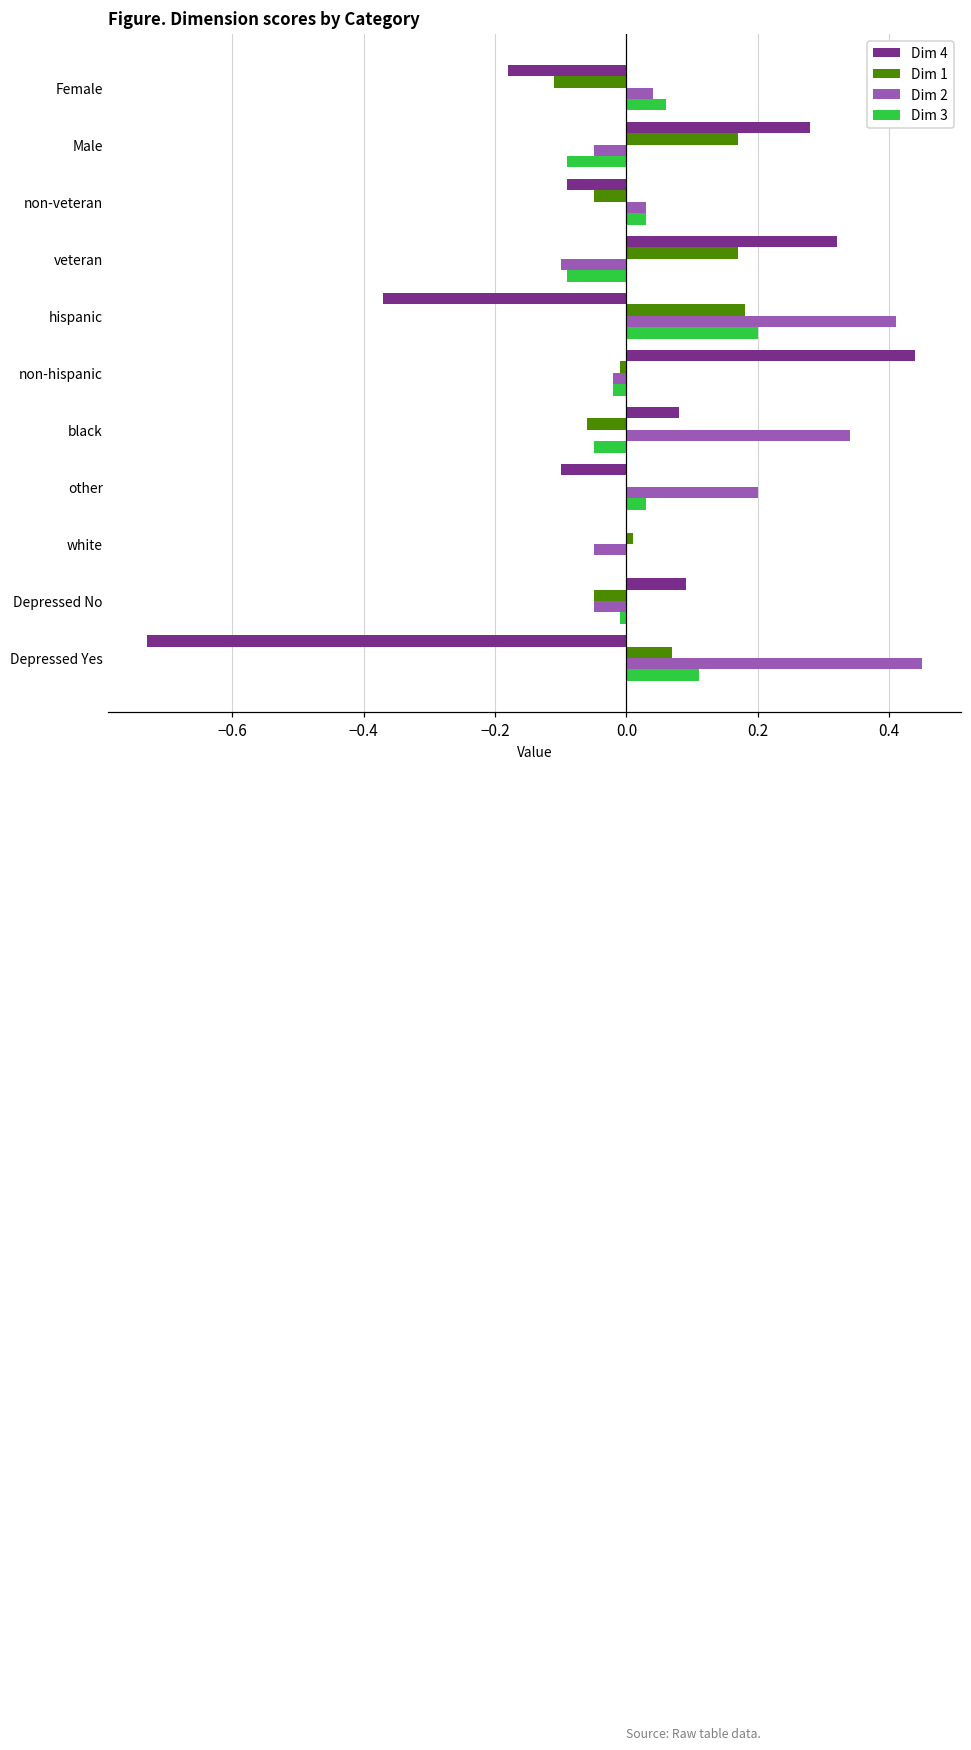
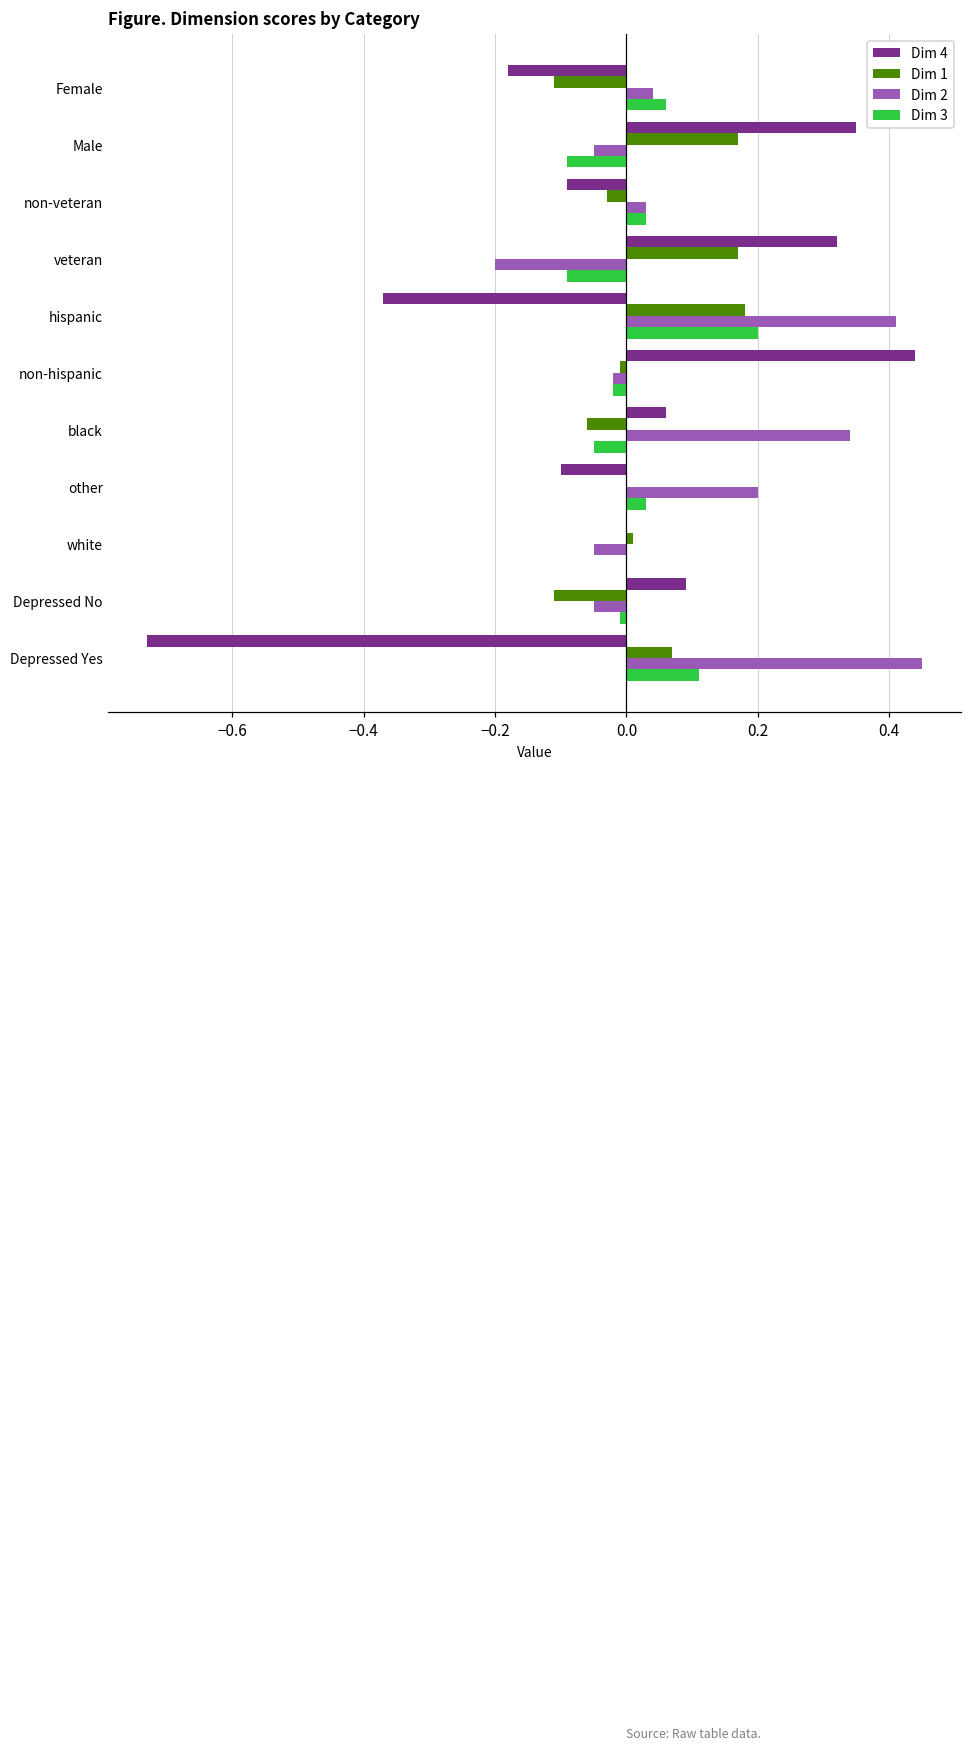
Dim 4, Male: 0.28 -> 0.35
Dim 1, non-veteran: -0.05 -> -0.03
Dim 2, veteran: -0.1 -> -0.2
Dim 4, black: 0.08 -> 0.06
Dim 1, Depressed No: -0.05 -> -0.11
